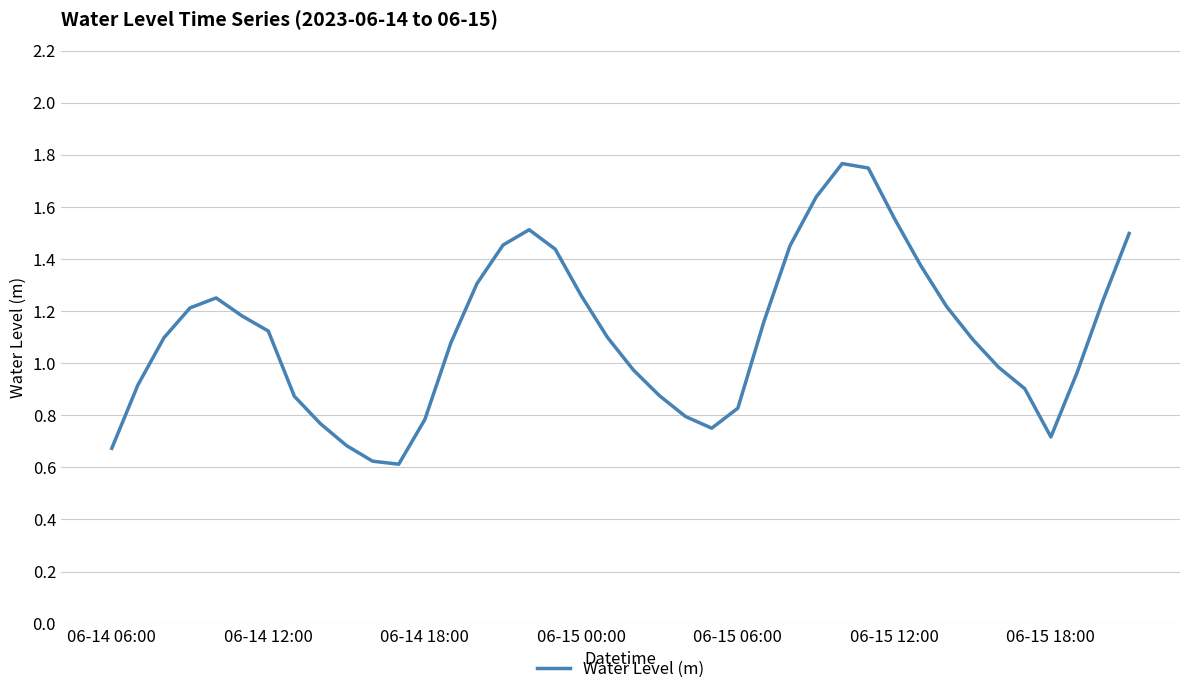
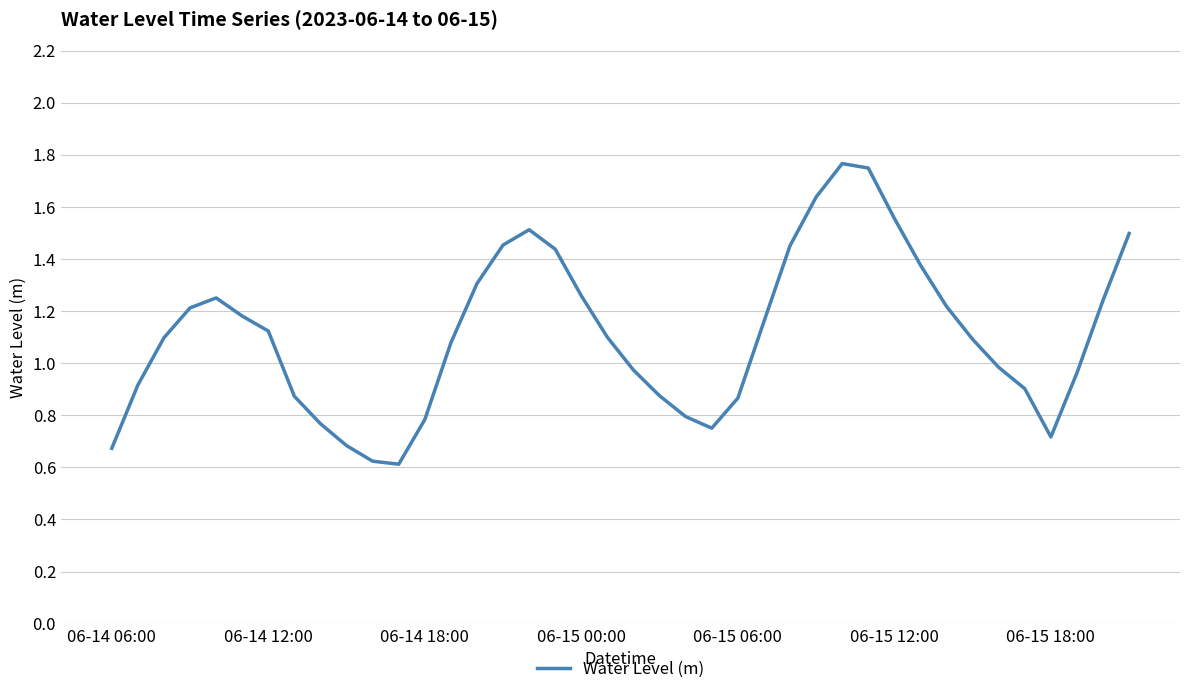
06-15 06:00: 0.83 -> 0.87
